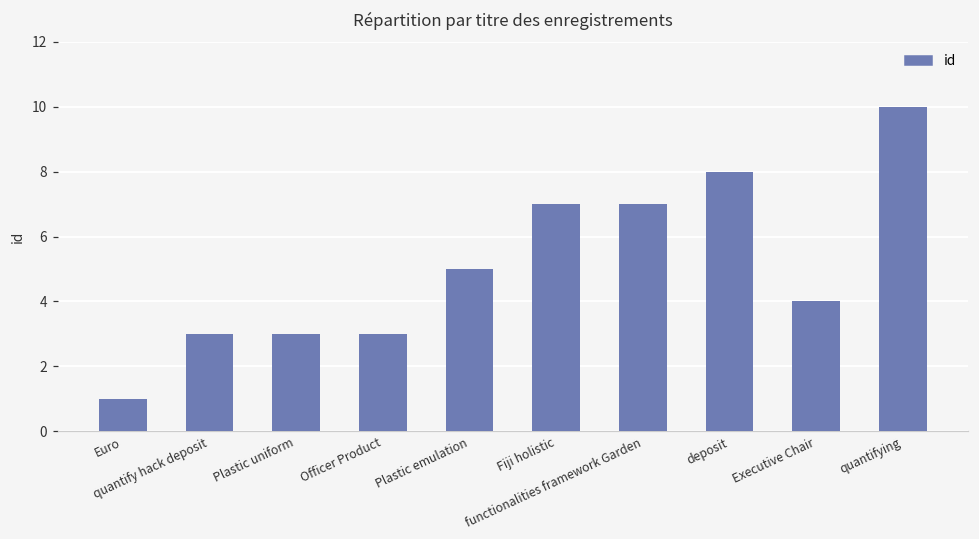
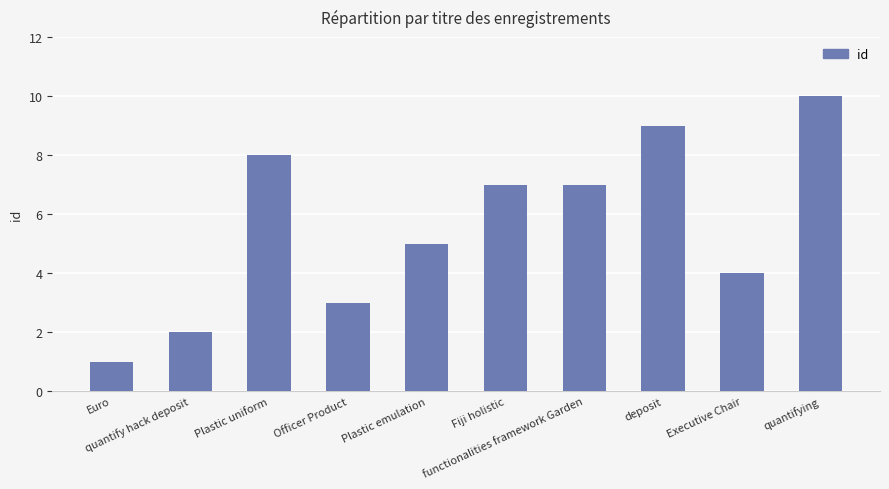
quantify hack deposit: 3 -> 2
Plastic uniform: 3 -> 8
deposit: 8 -> 9
